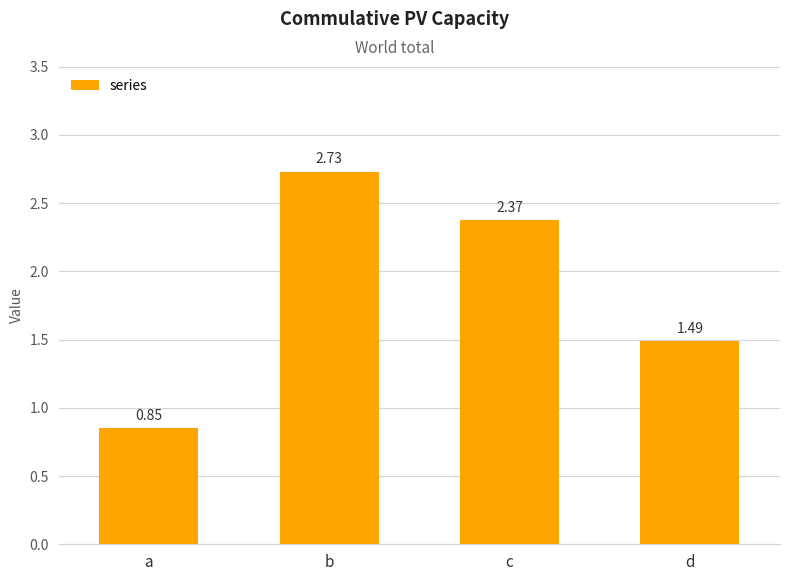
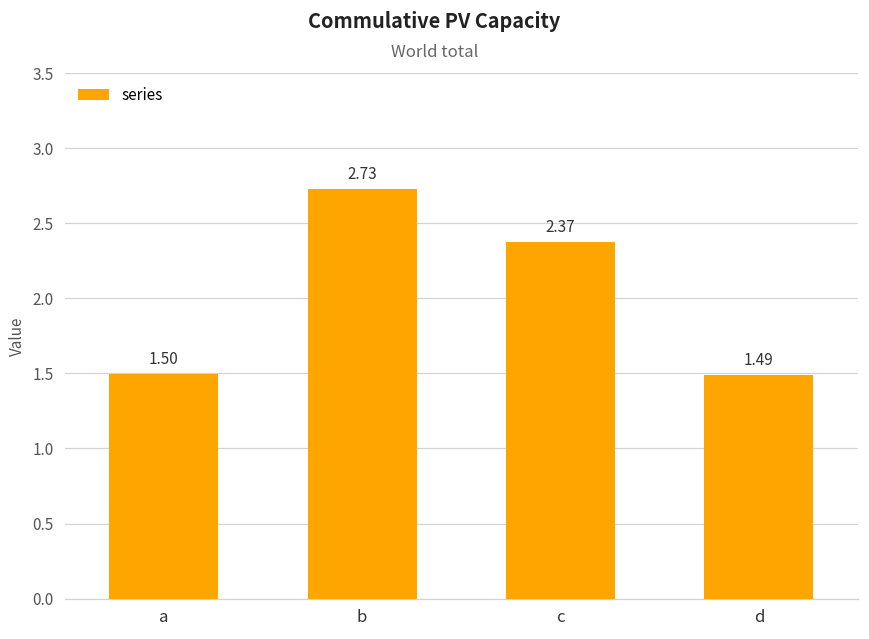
a: 0.85 -> 1.50
